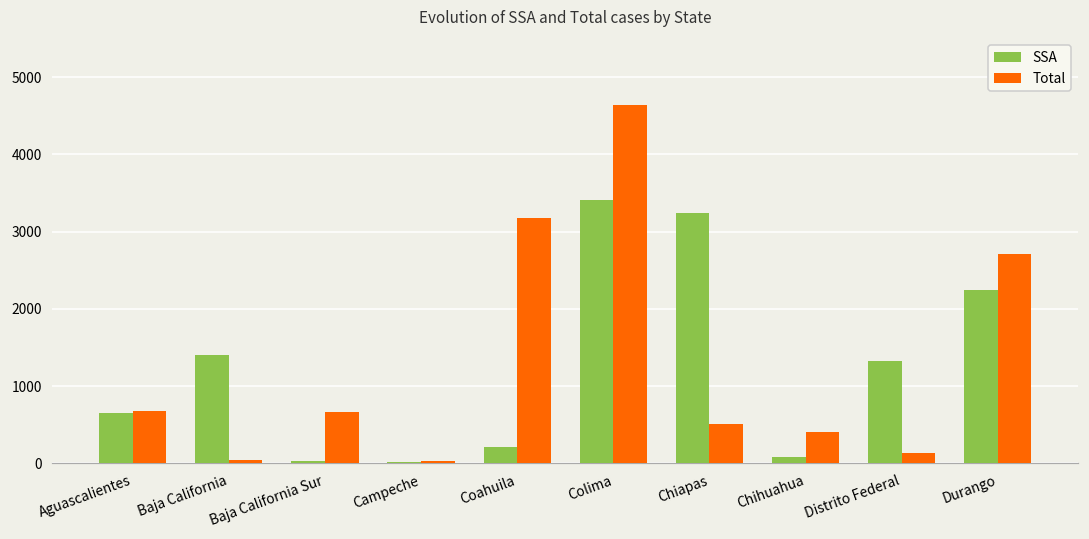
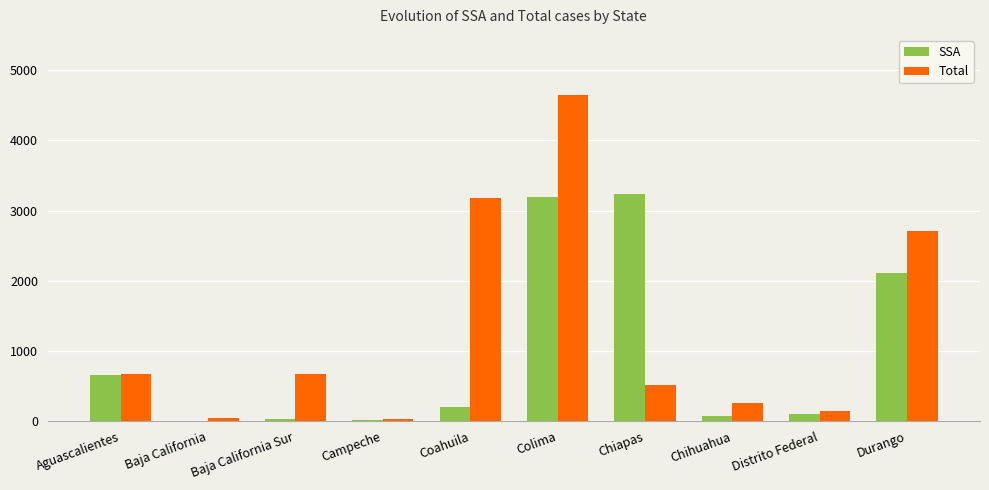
SSA, Baja California: 1400 -> 0
SSA, Colima: 3400 -> 3200
Total, Chihuahua: 400 -> 300
SSA, Distrito Federal: 1300 -> 100
SSA, Durango: 2200 -> 2100
